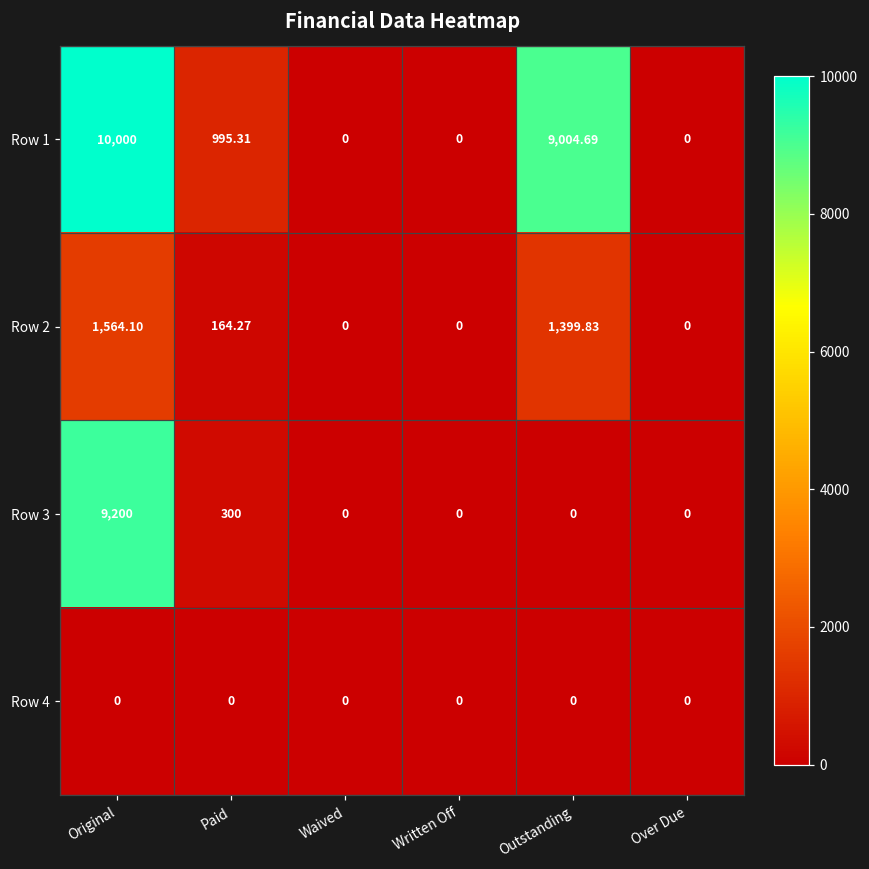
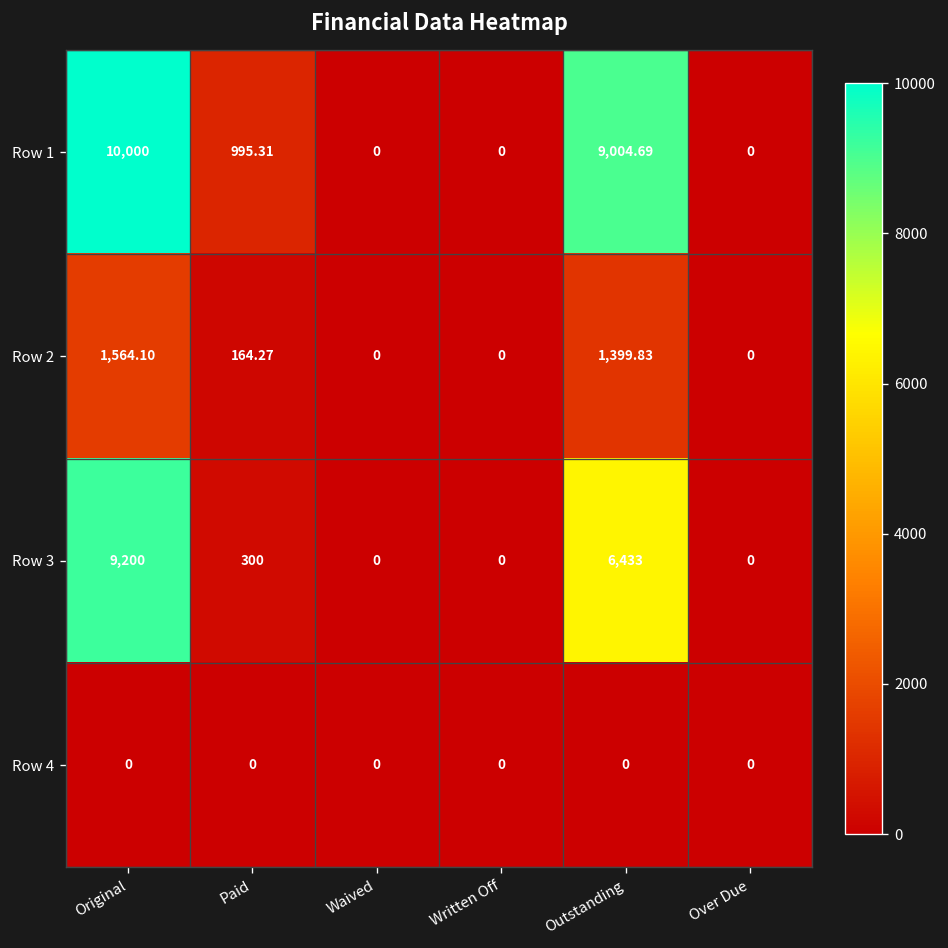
Row 3, Outstanding: 0 -> 6,433
